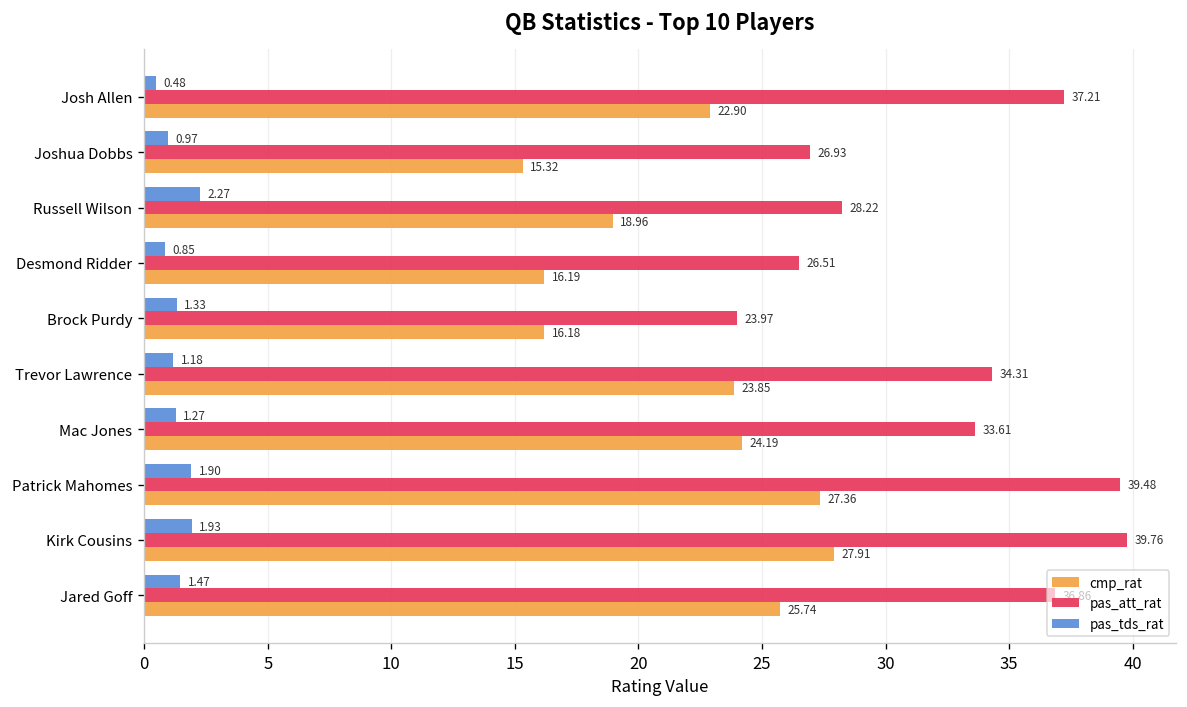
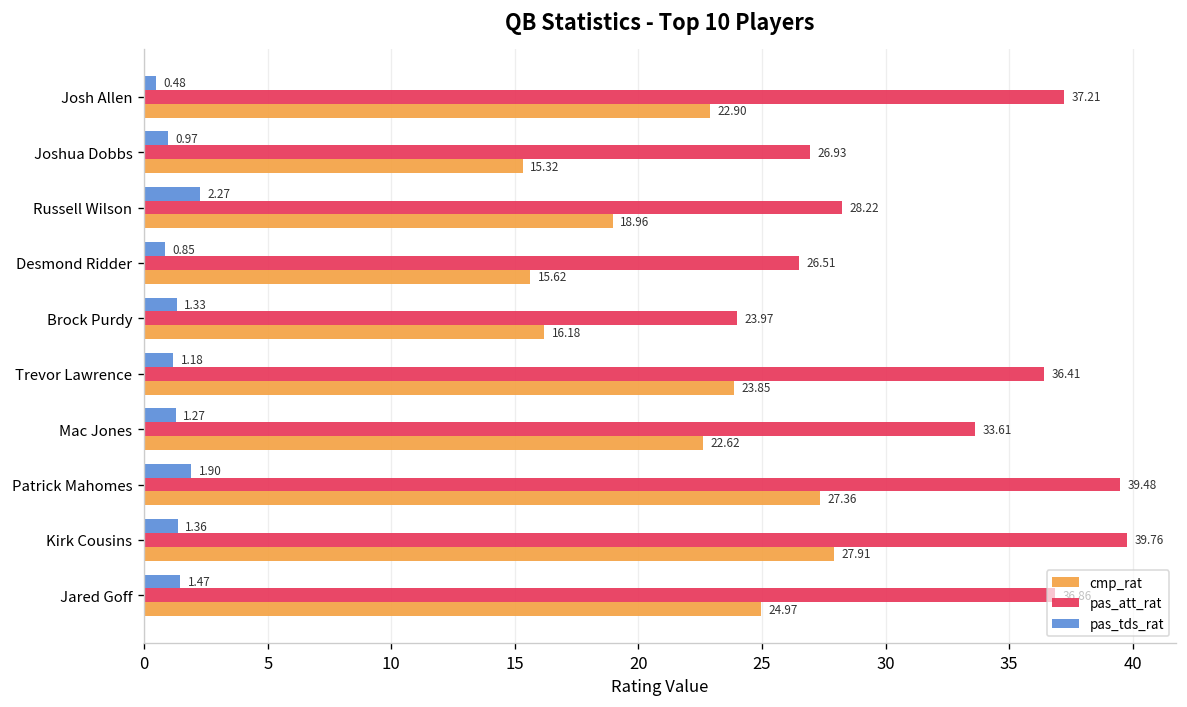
cmp_rat, Desmond Ridder: 16.19 -> 15.62
pas_att_rat, Trevor Lawrence: 34.31 -> 36.41
cmp_rat, Mac Jones: 24.19 -> 22.62
pas_tds_rat, Kirk Cousins: 1.93 -> 1.36
cmp_rat, Jared Goff: 25.74 -> 24.97
